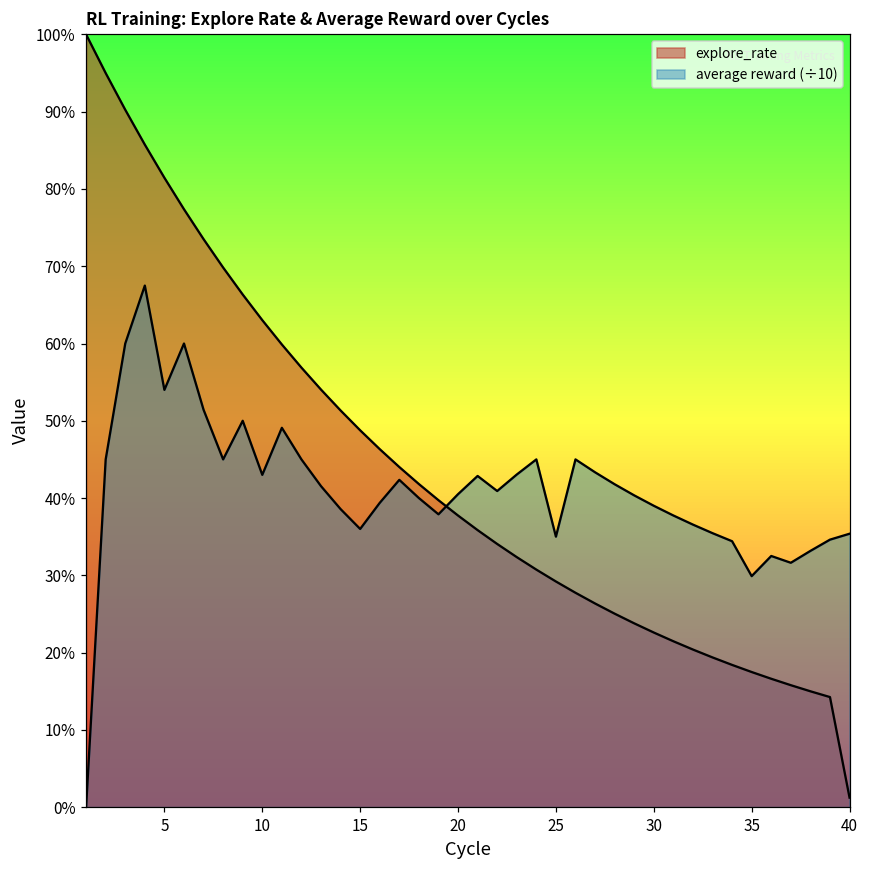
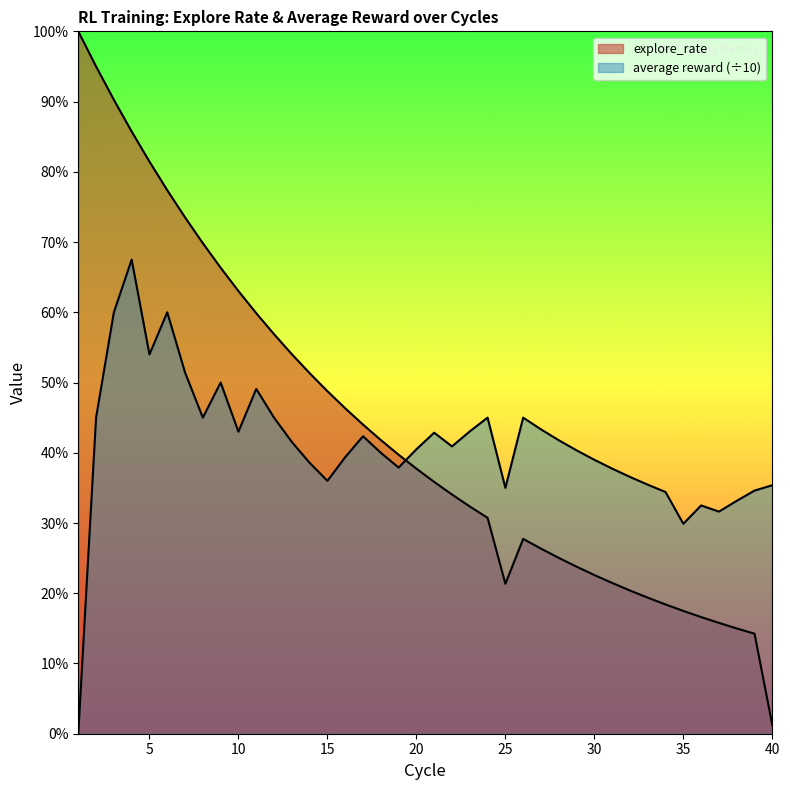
explore_rate, 25: 29% -> 21%
